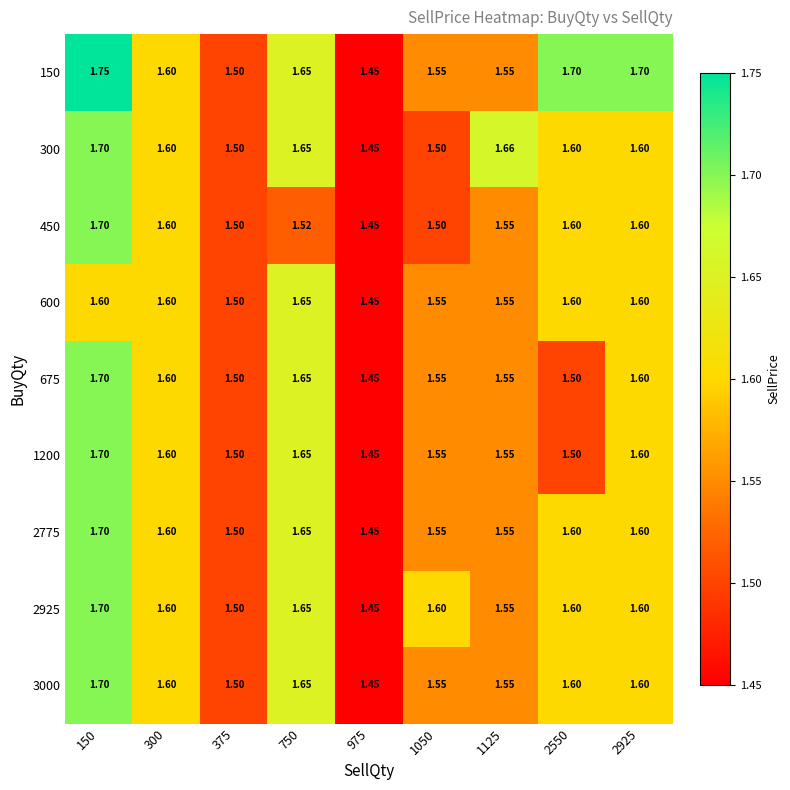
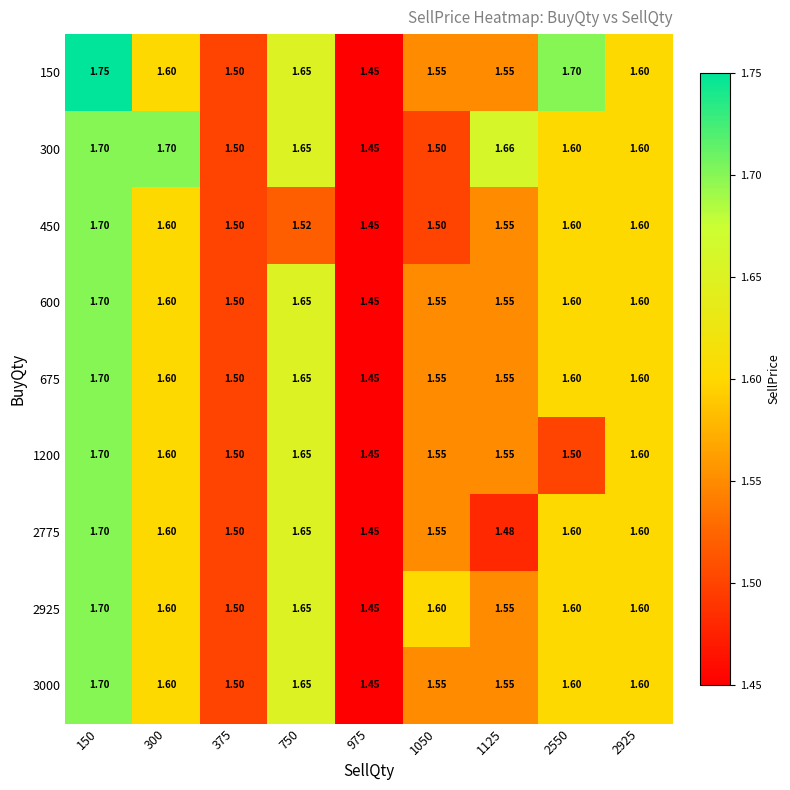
150, 2925: 1.70 -> 1.60
300, 300: 1.60 -> 1.70
600, 150: 1.60 -> 1.70
675, 2550: 1.50 -> 1.60
2775, 1125: 1.55 -> 1.48
